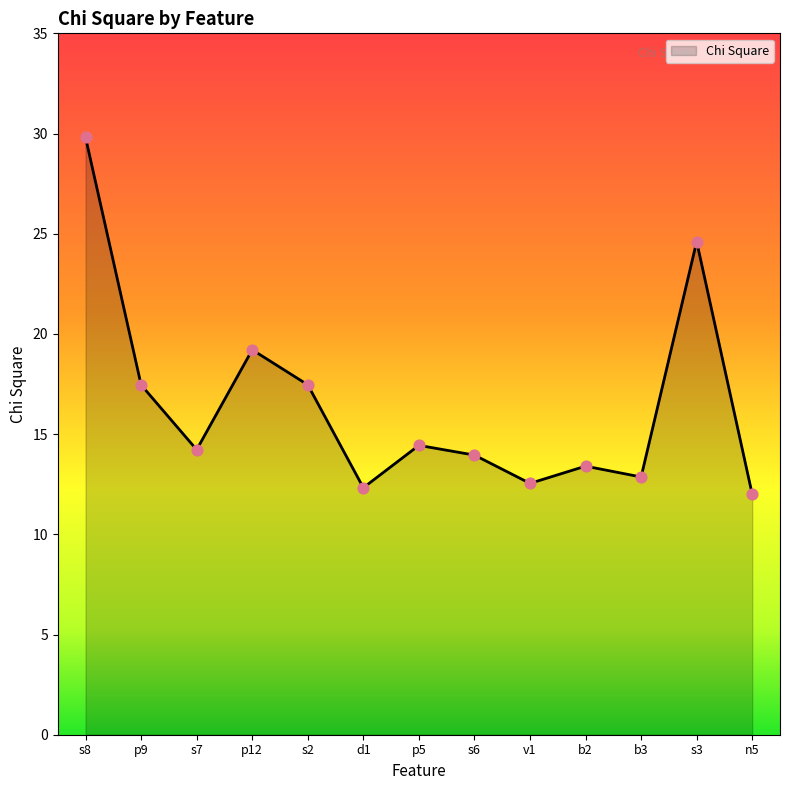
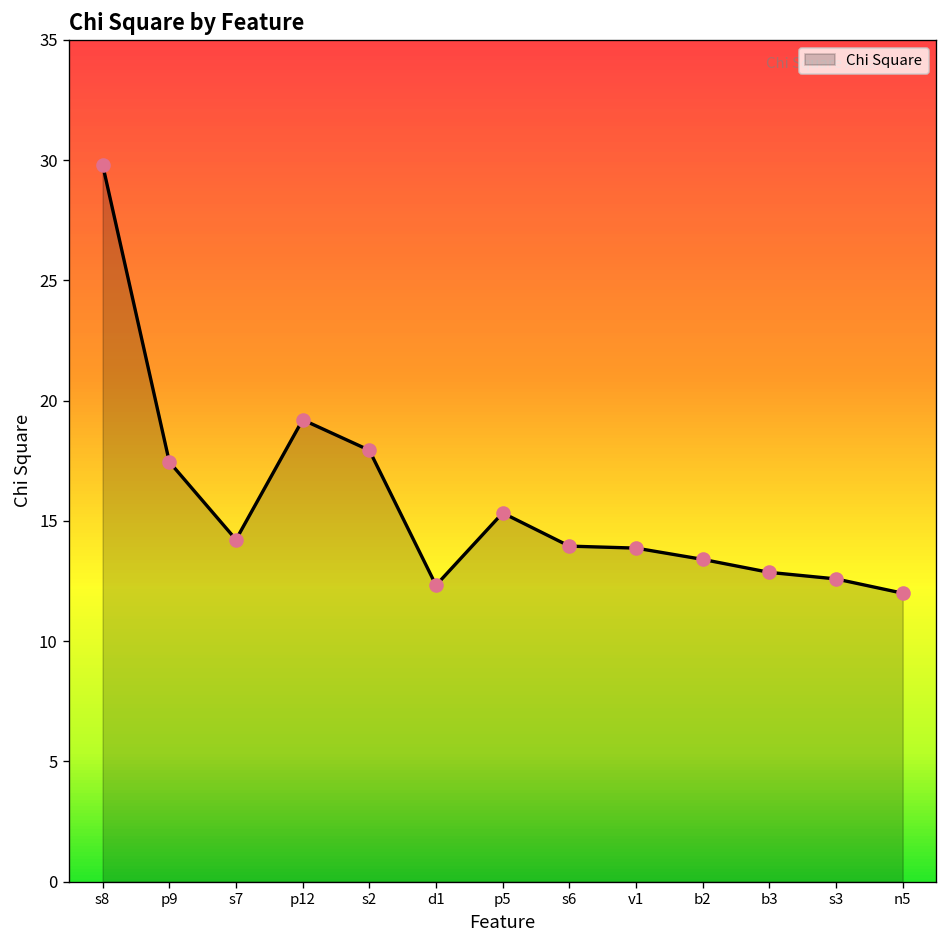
s2: 17.5 -> 17.9
p5: 14.4 -> 15.3
v1: 12.5 -> 13.9
s3: 24.6 -> 12.6
